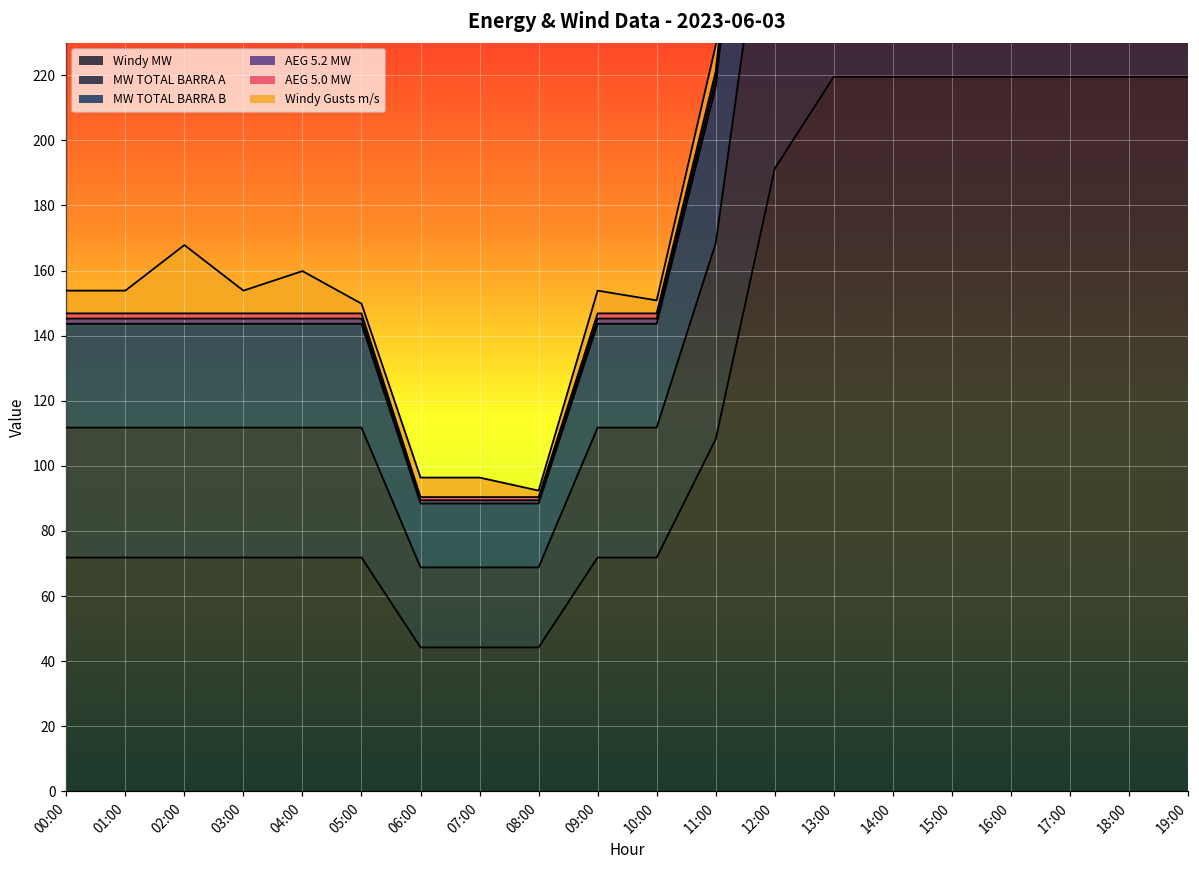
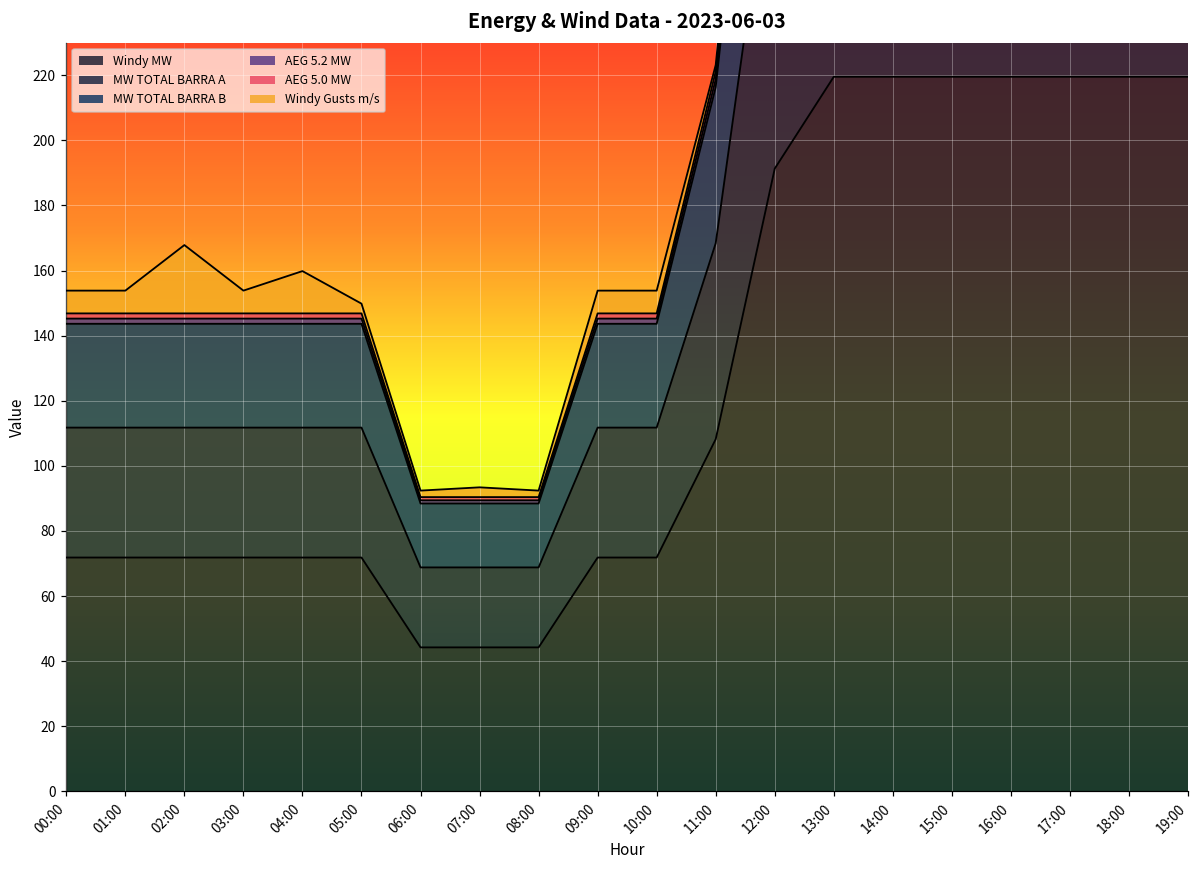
Windy Gusts m/s, 06:00: 6 -> 2
Windy Gusts m/s, 07:00: 6 -> 3
Windy Gusts m/s, 10:00: 4 -> 7
Windy Gusts m/s, 11:00: 8 -> 2
